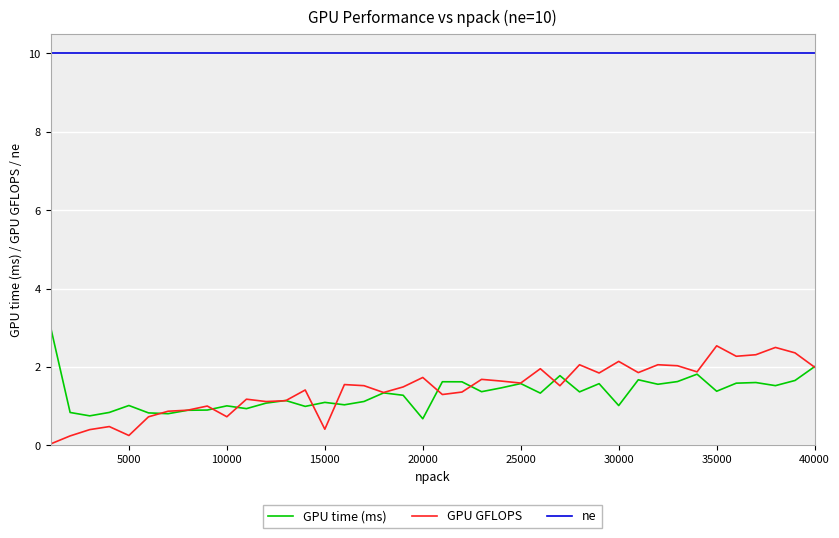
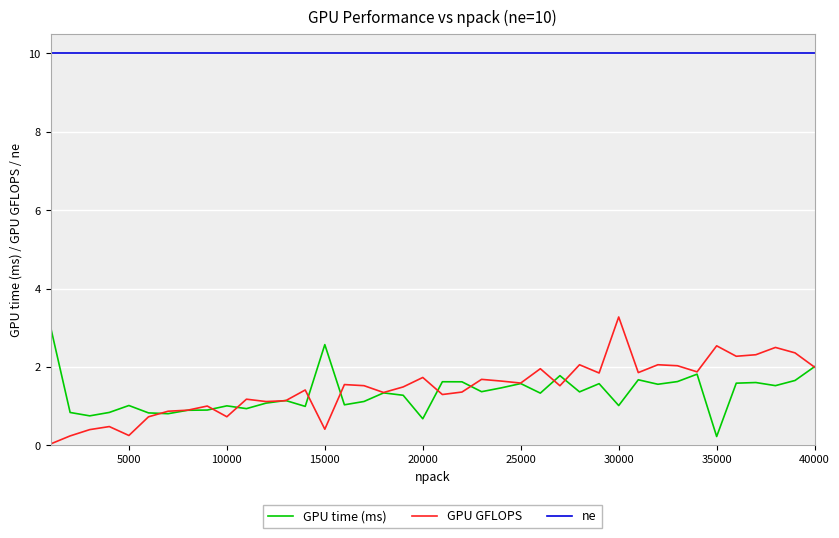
GPU time (ms), 15000: 1.1 -> 2.6
GPU GFLOPS, 30000: 2.1 -> 3.3
GPU time (ms), 35000: 1.4 -> 0.2
